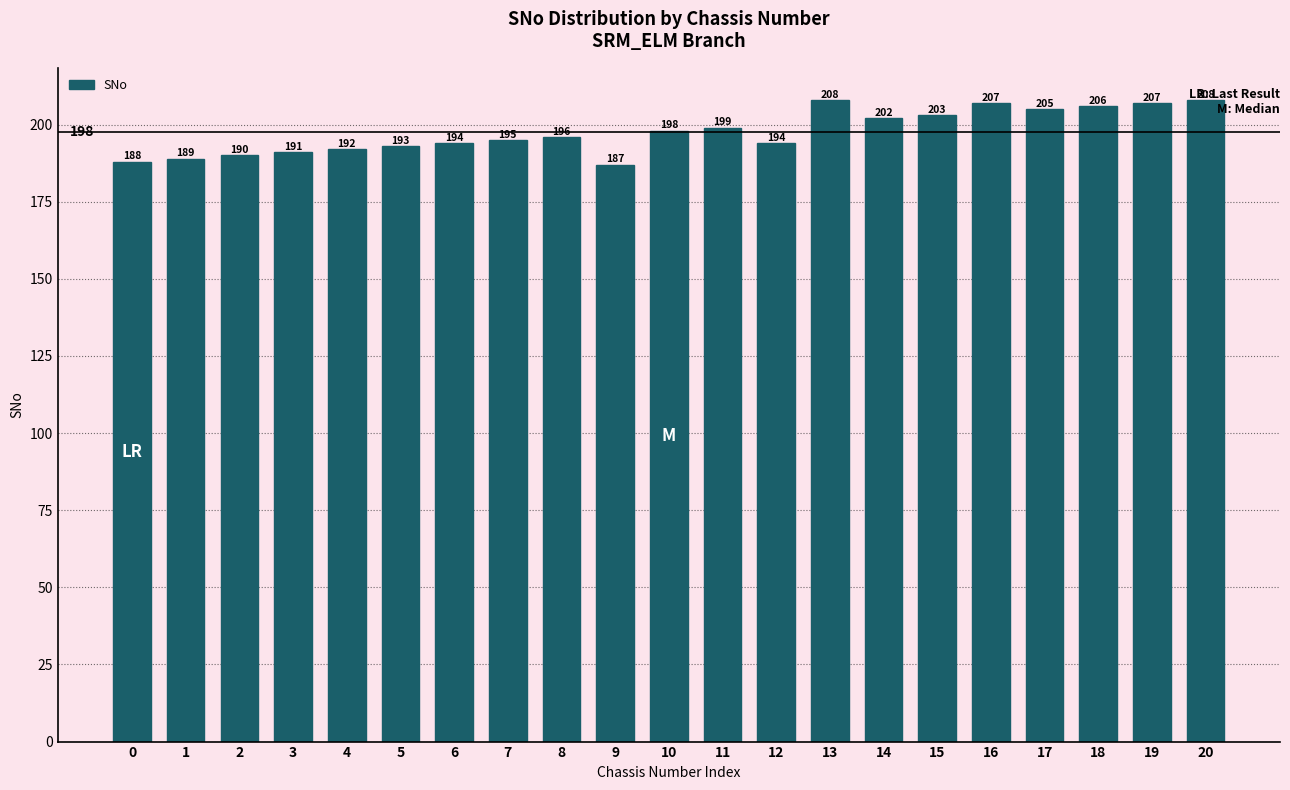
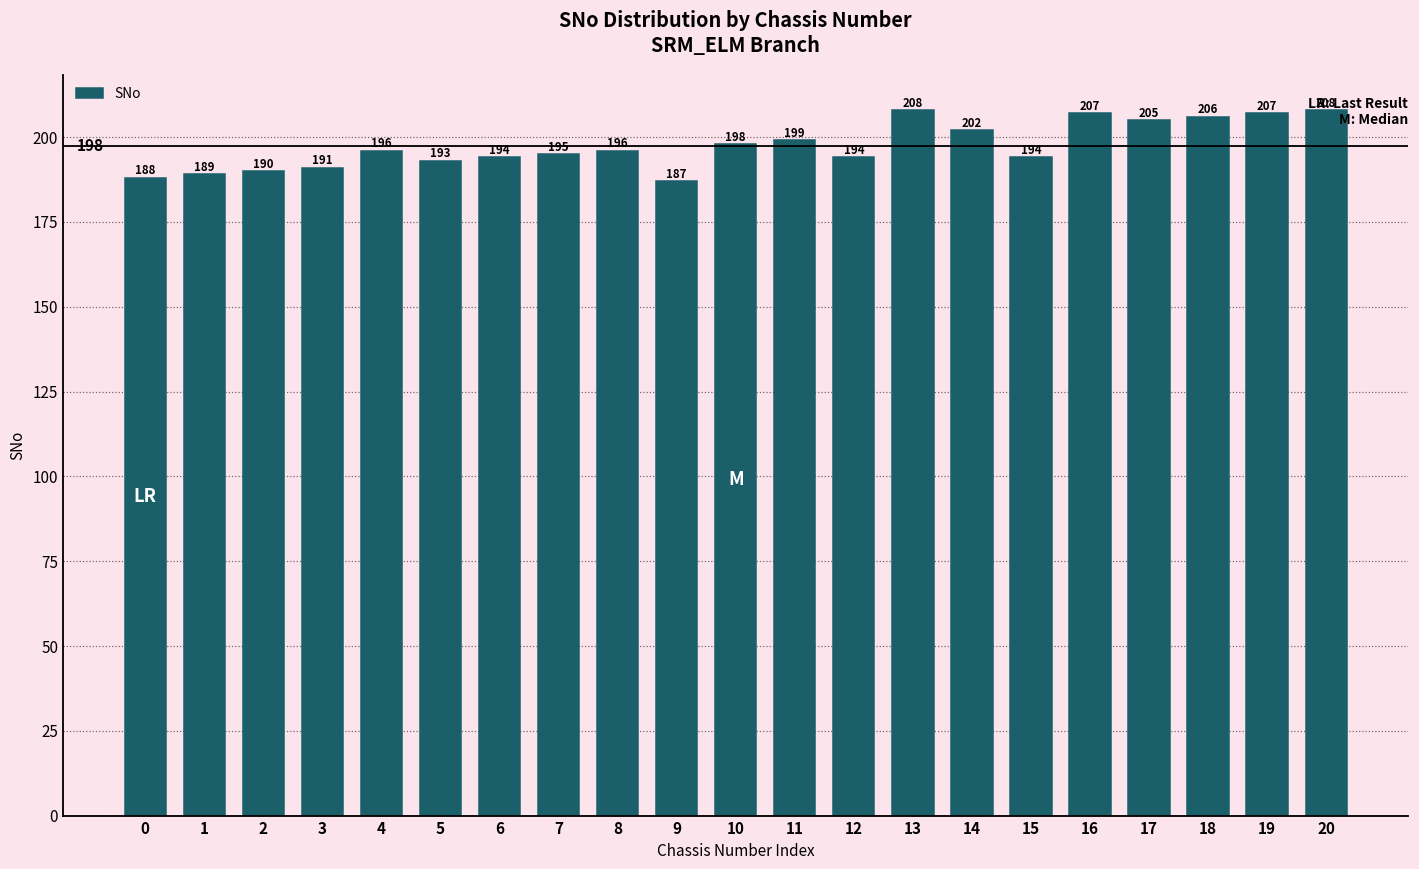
4: 192 -> 196
15: 203 -> 194
